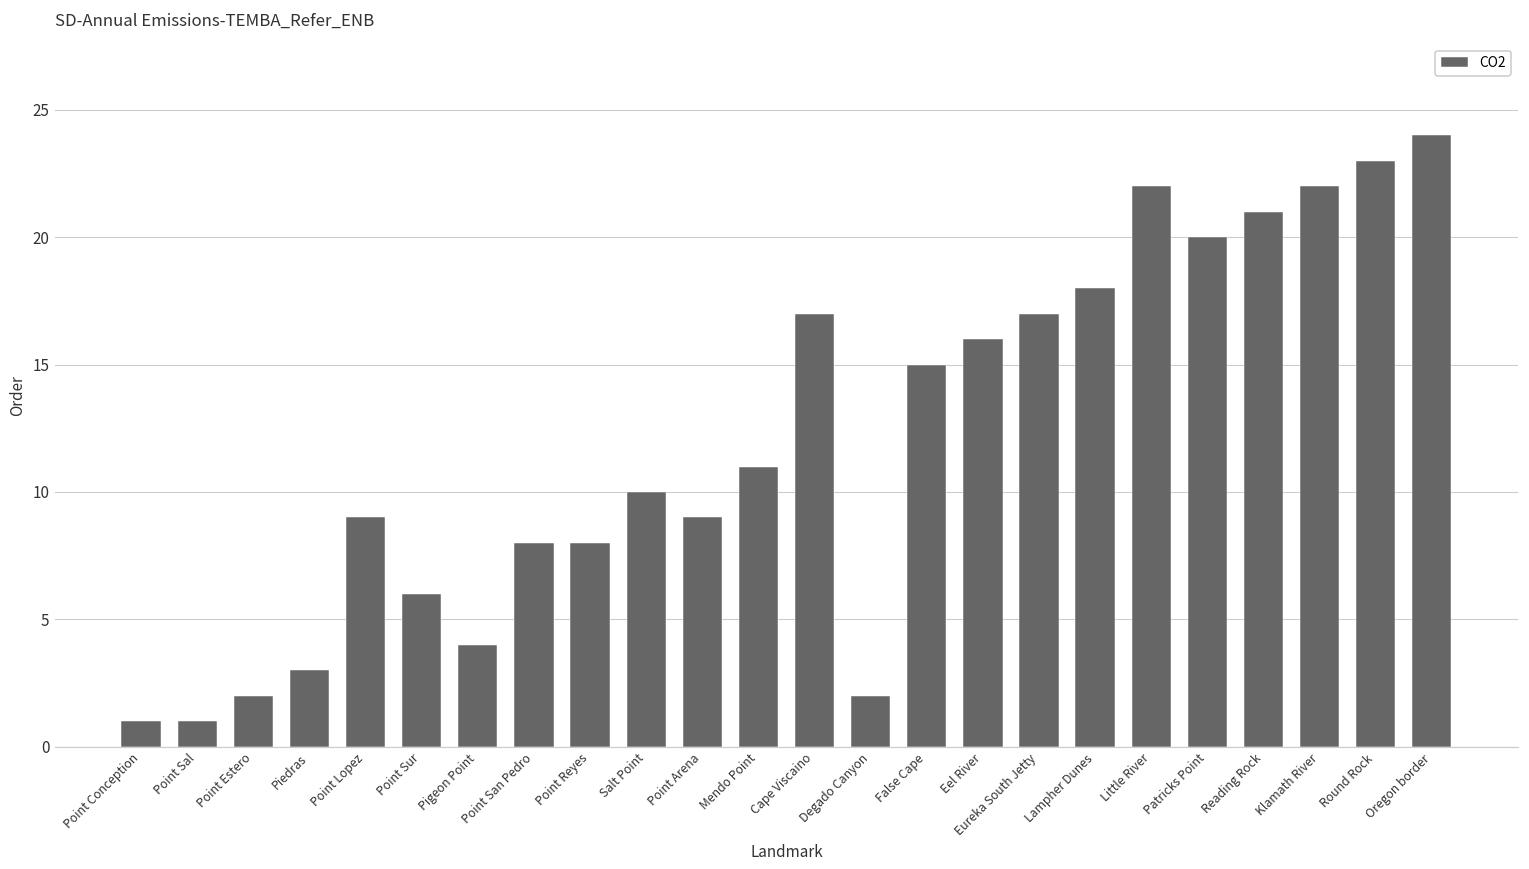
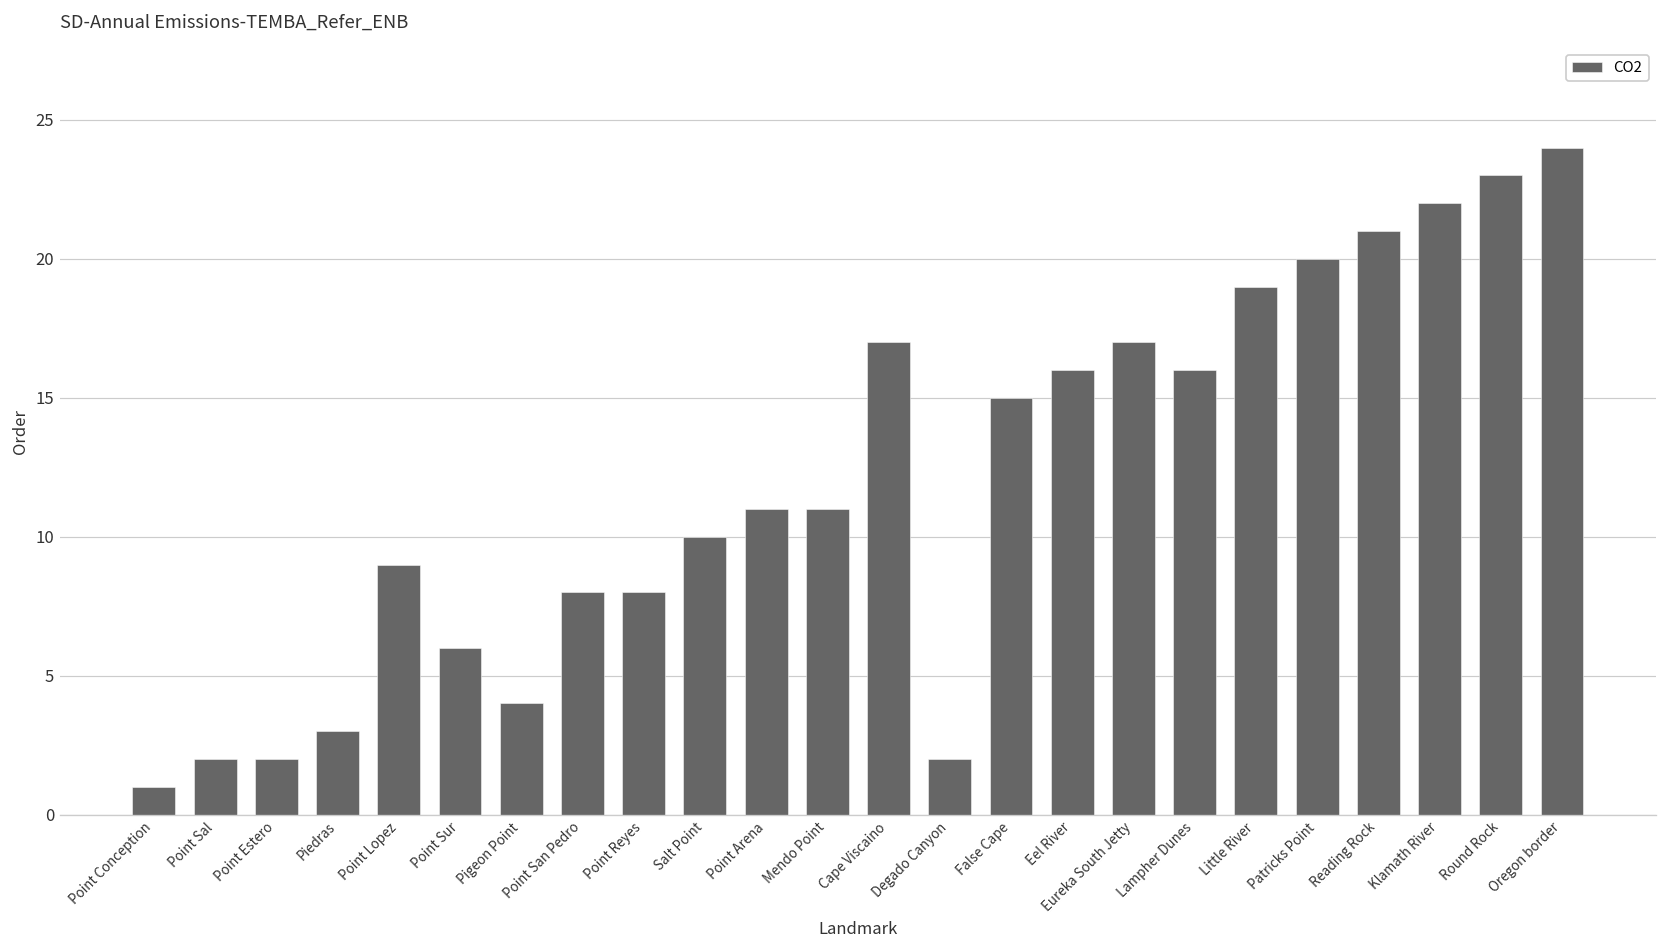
Point Sal: 1 -> 2
Point Arena: 9 -> 11
Lampher Dunes: 18 -> 16
Little River: 22 -> 19
